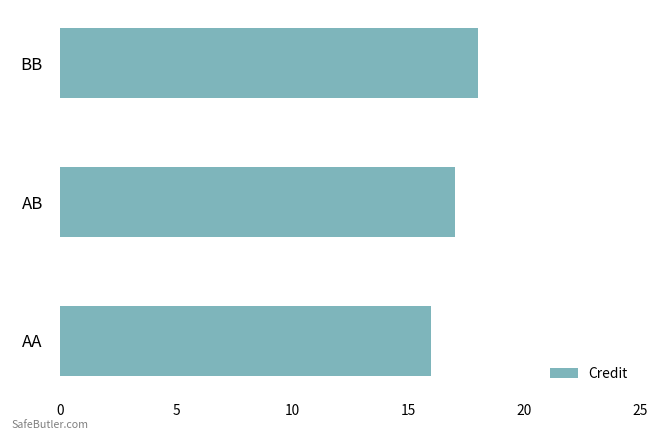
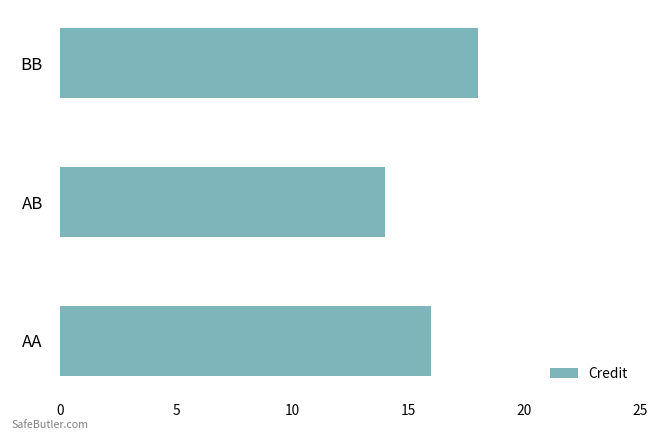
AB: 17 -> 14
